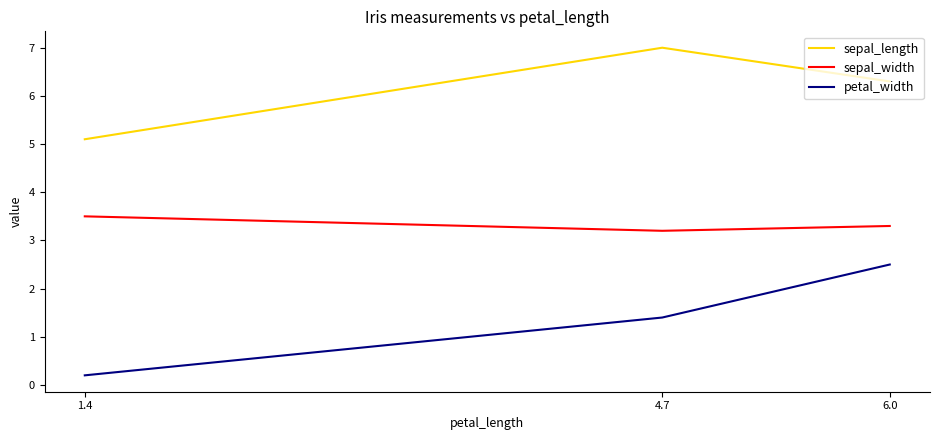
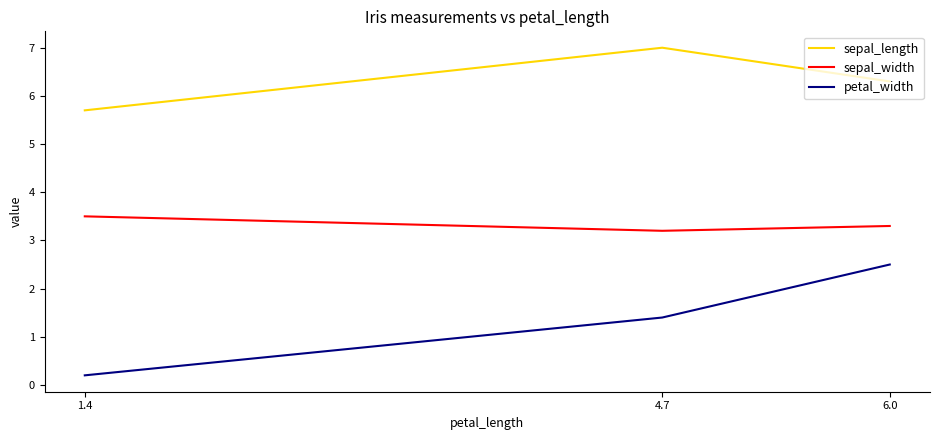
sepal_length, 1.4: 5.1 -> 5.7
